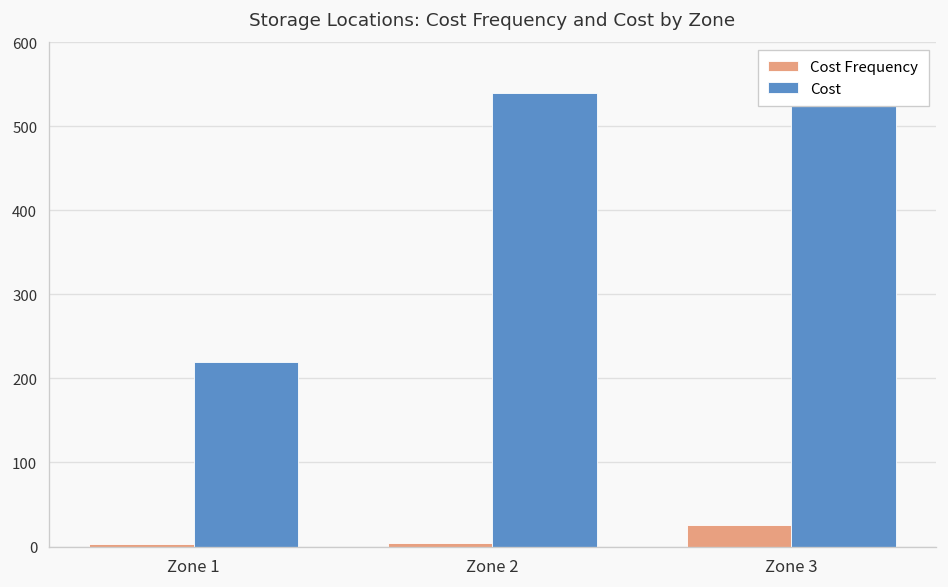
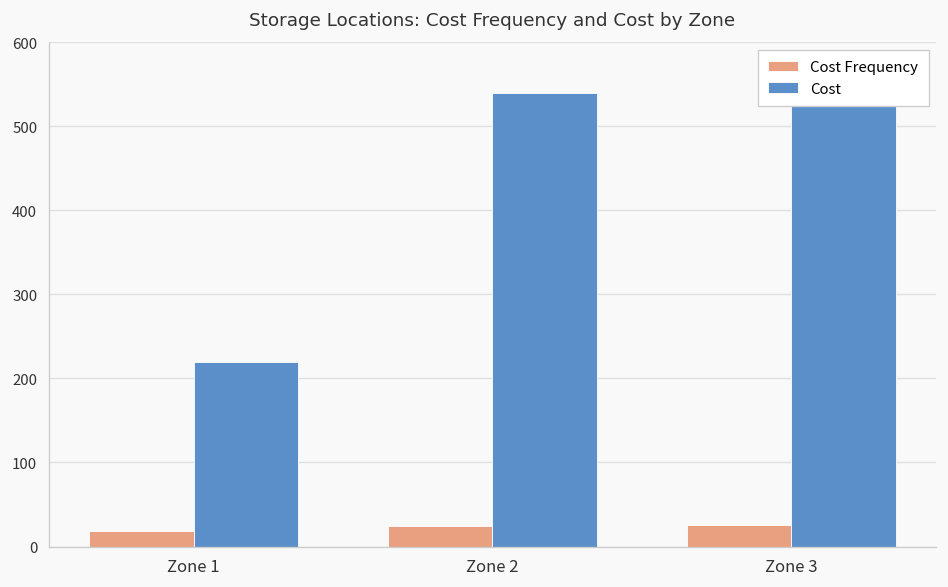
Cost Frequency, Zone 1: 0 -> 20
Cost Frequency, Zone 2: 0 -> 20
